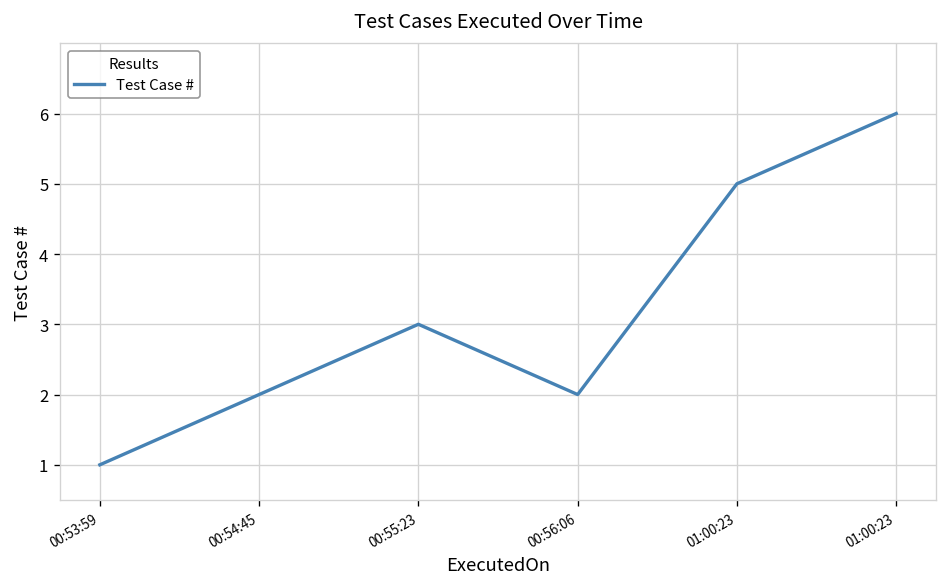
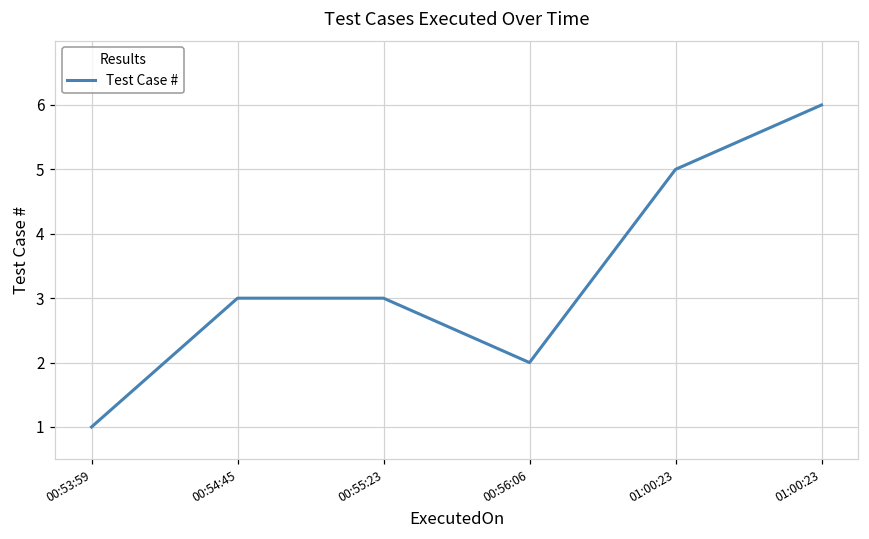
00:54:45: 2 -> 3
